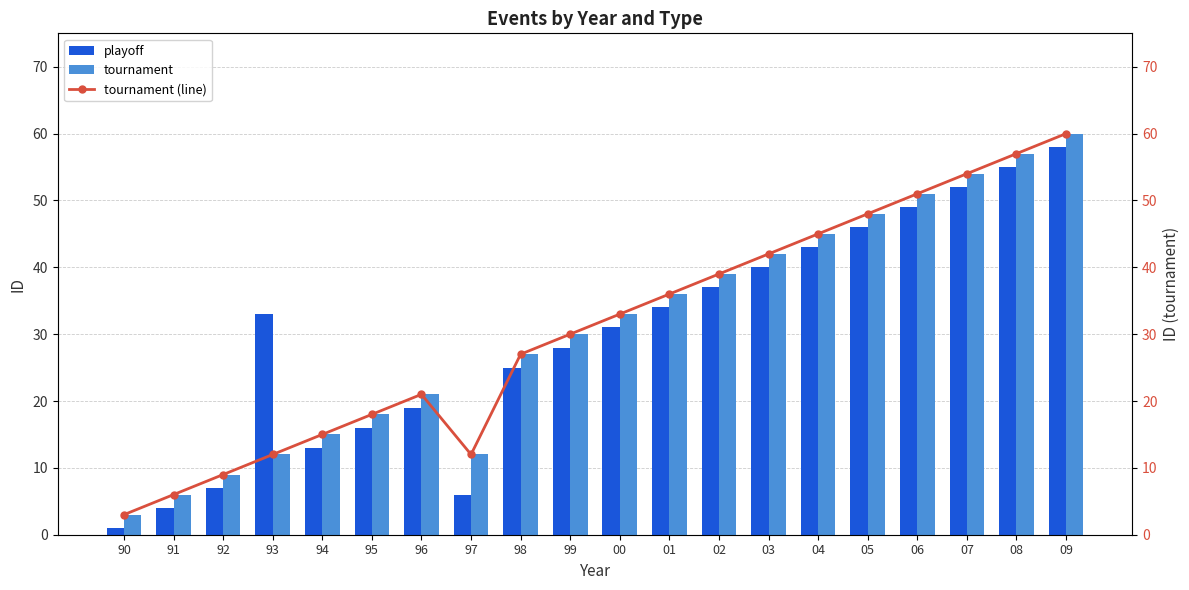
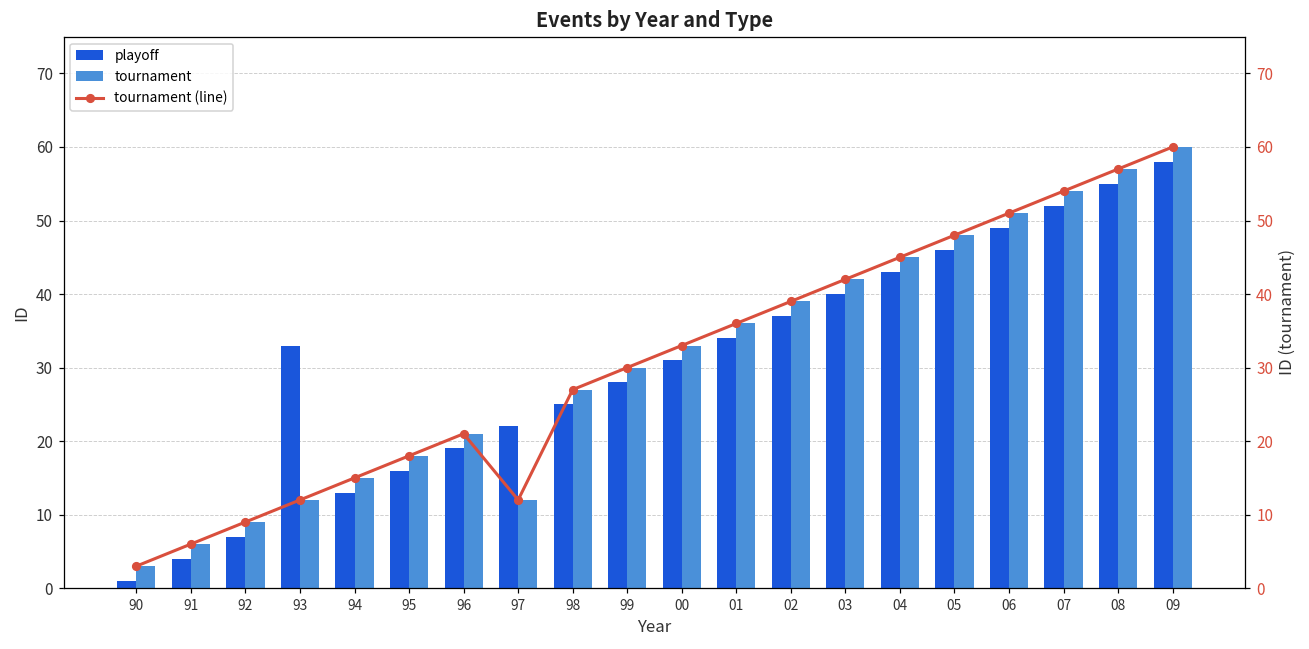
playoff, 97: 6 -> 22
